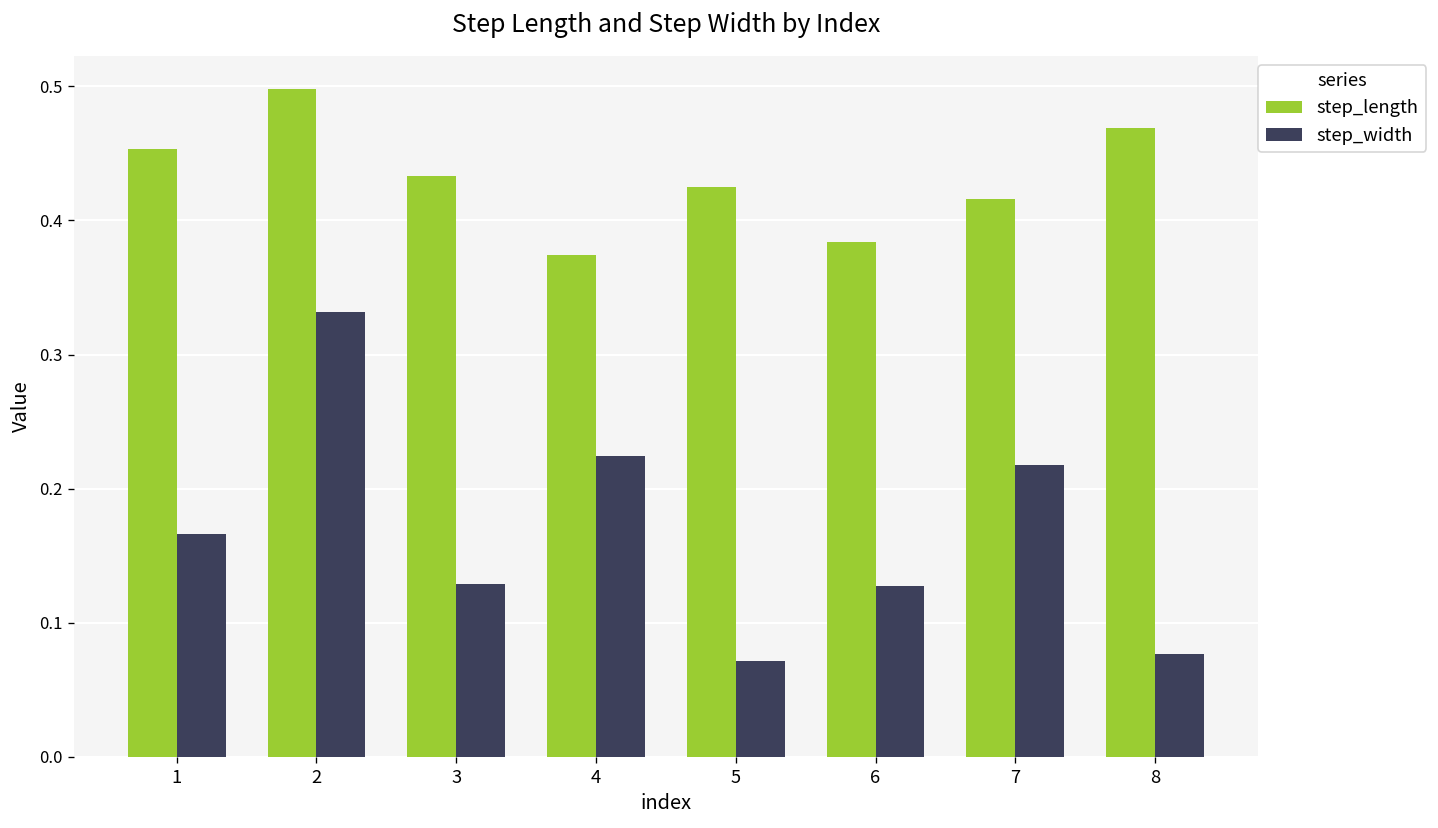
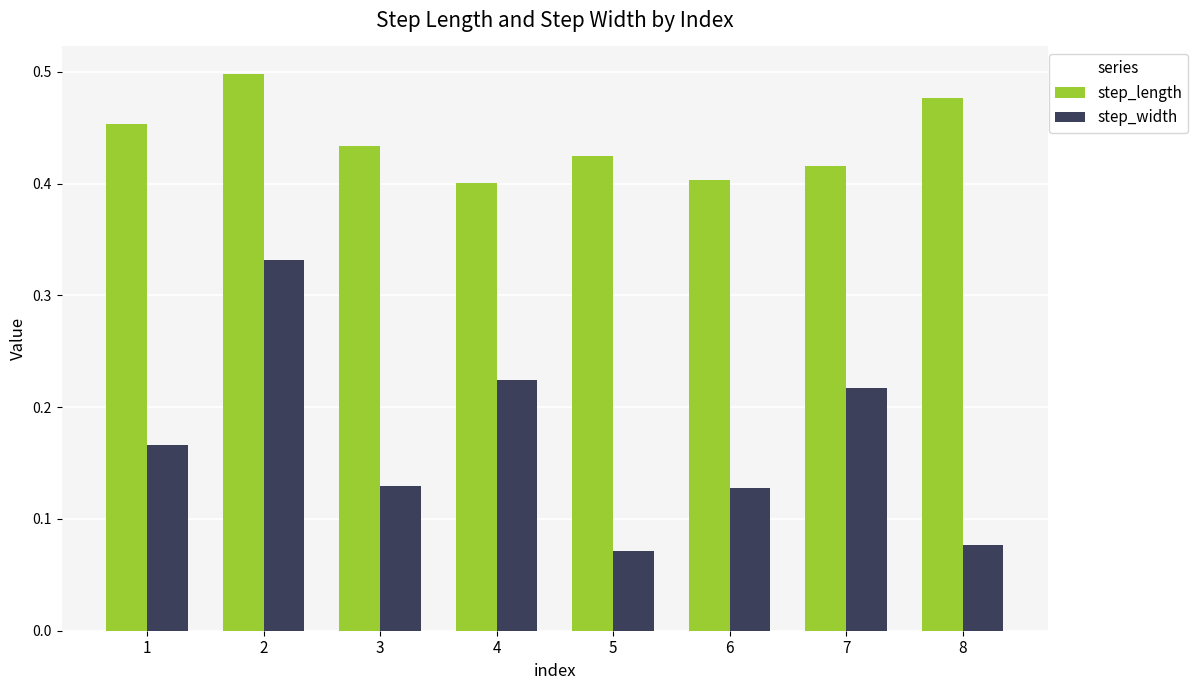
step_length, 4: 0.374 -> 0.401
step_length, 6: 0.384 -> 0.403
step_length, 8: 0.469 -> 0.477
